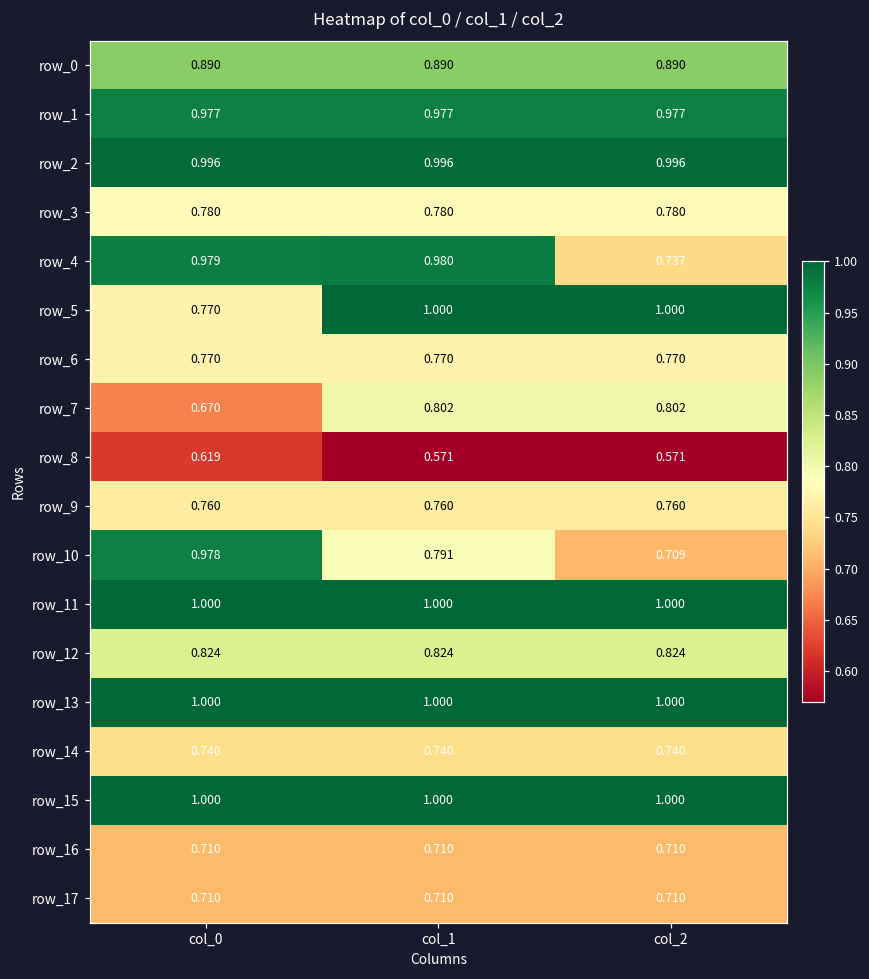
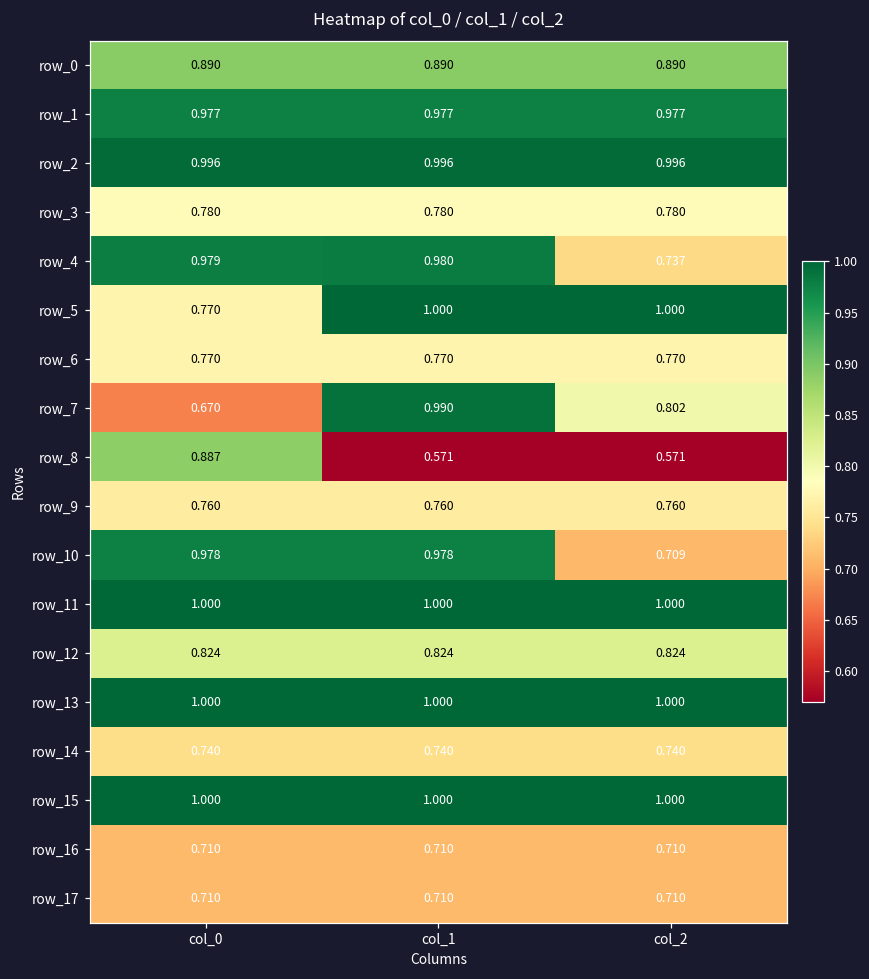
row_7, col_1: 0.802 -> 0.990
row_8, col_0: 0.619 -> 0.887
row_10, col_1: 0.791 -> 0.978
